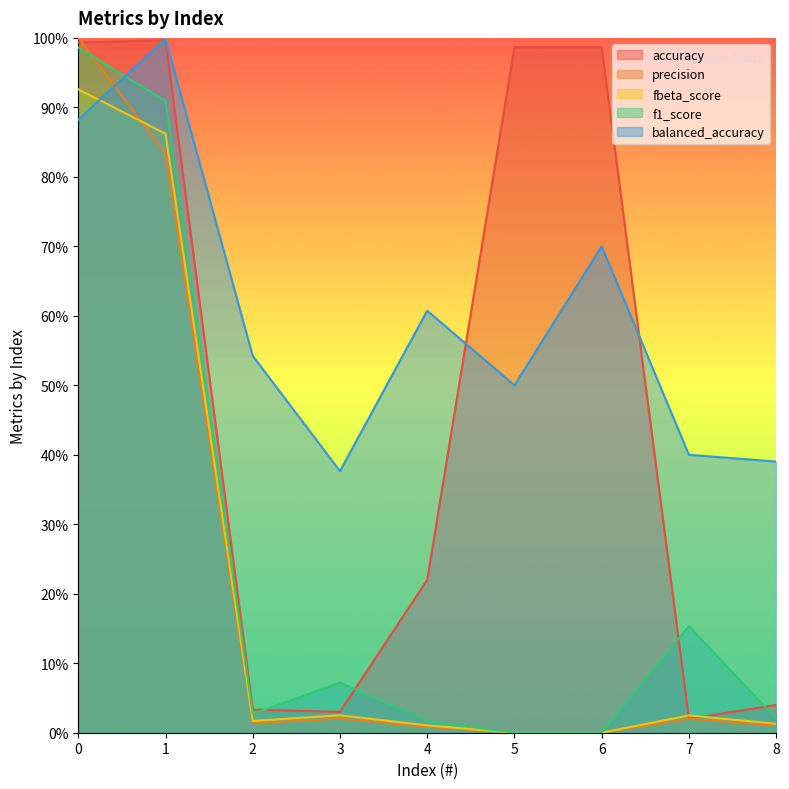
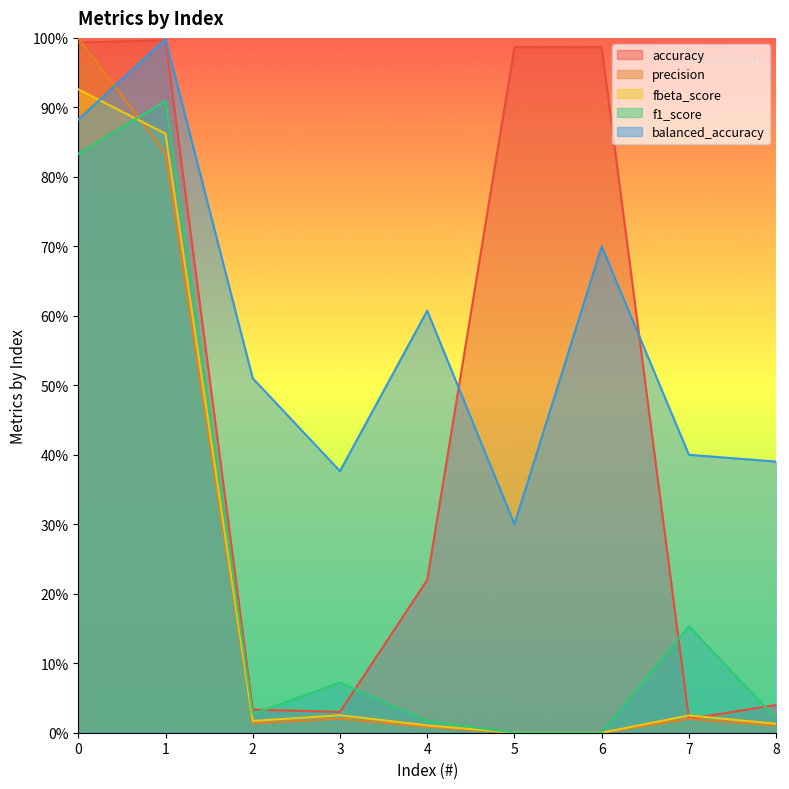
f1_score, 0: 99% -> 83%
balanced_accuracy, 2: 54% -> 51%
balanced_accuracy, 5: 50% -> 30%
